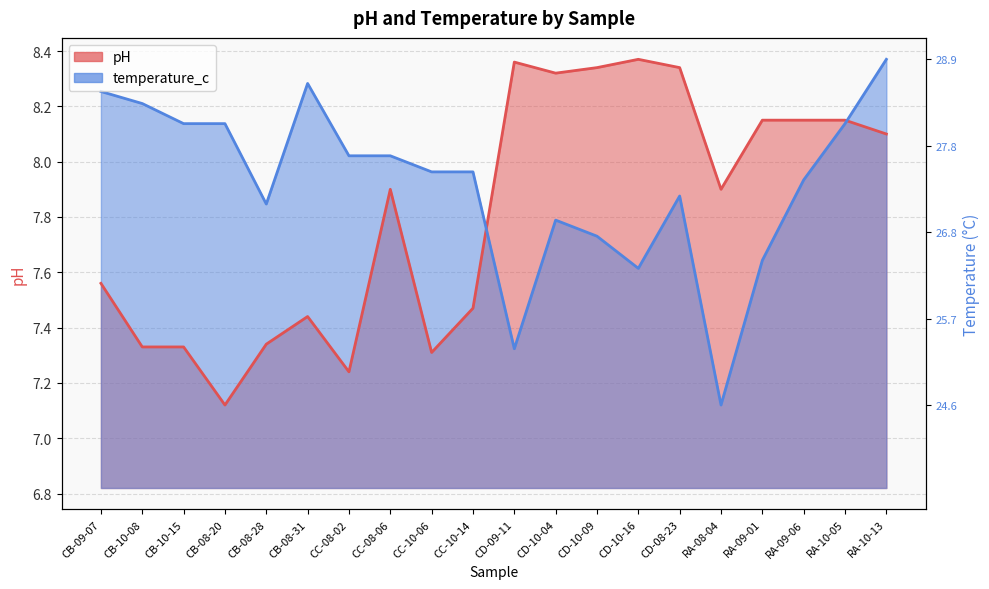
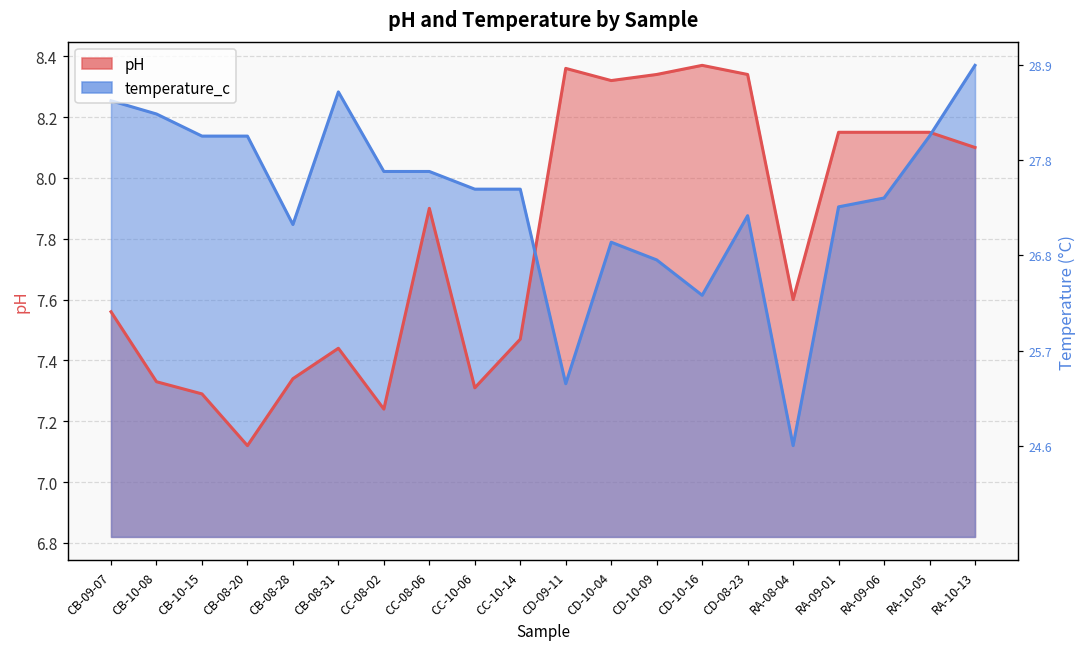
pH, CB-10-15: 7.33 -> 7.29
pH, RA-08-04: 7.9 -> 7.6
temperature_c, RA-09-01: 7.64 -> 7.90
